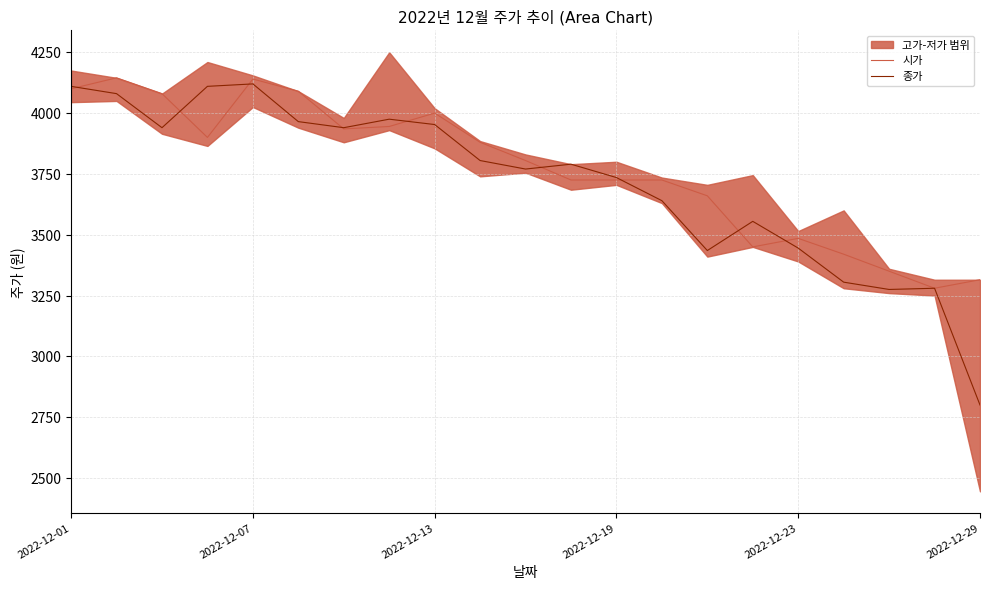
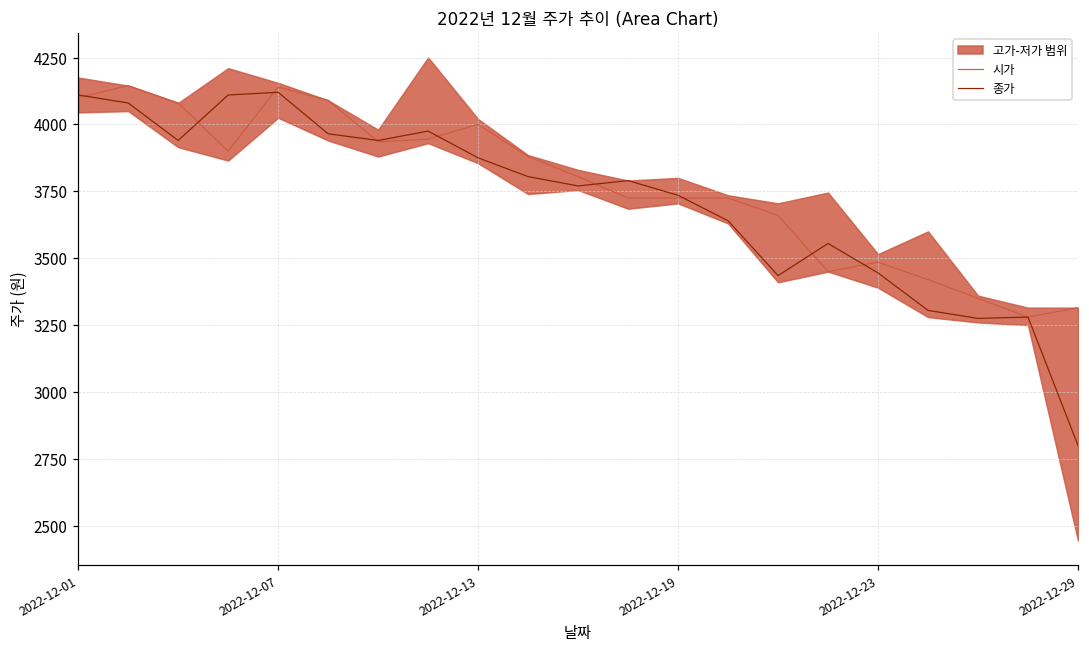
종가, 2022-12-13: 3950 -> 3880
